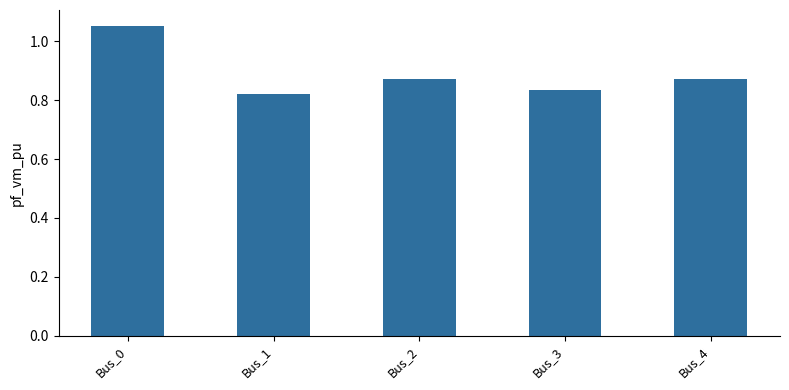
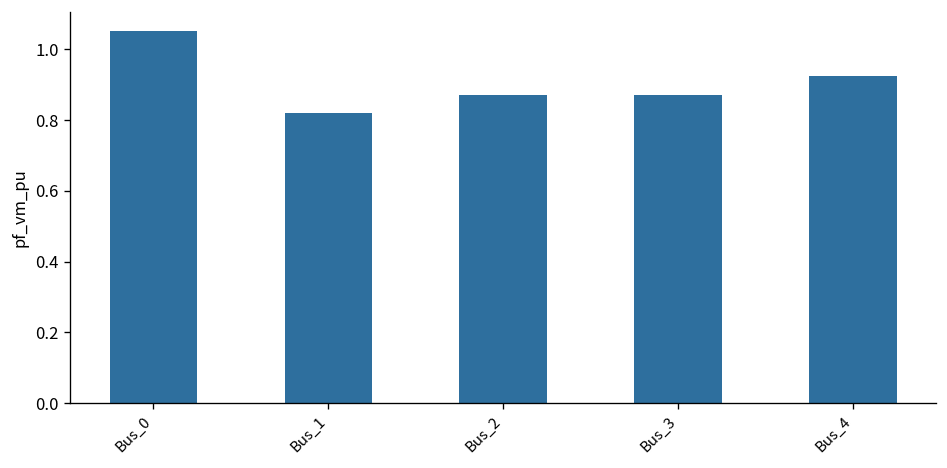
Bus_3: 0.83 -> 0.87
Bus_4: 0.87 -> 0.92
